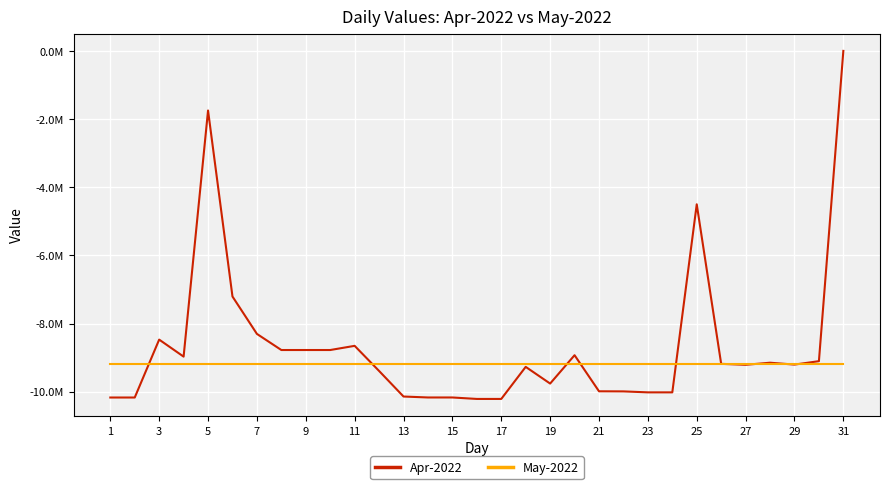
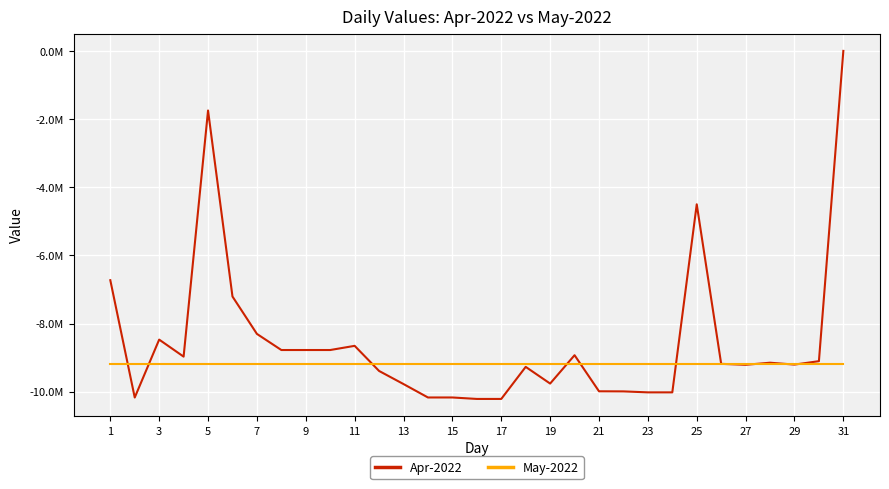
Apr-2022, 1: -10200000 -> -6700000
Apr-2022, 13: -10100000 -> -9800000
